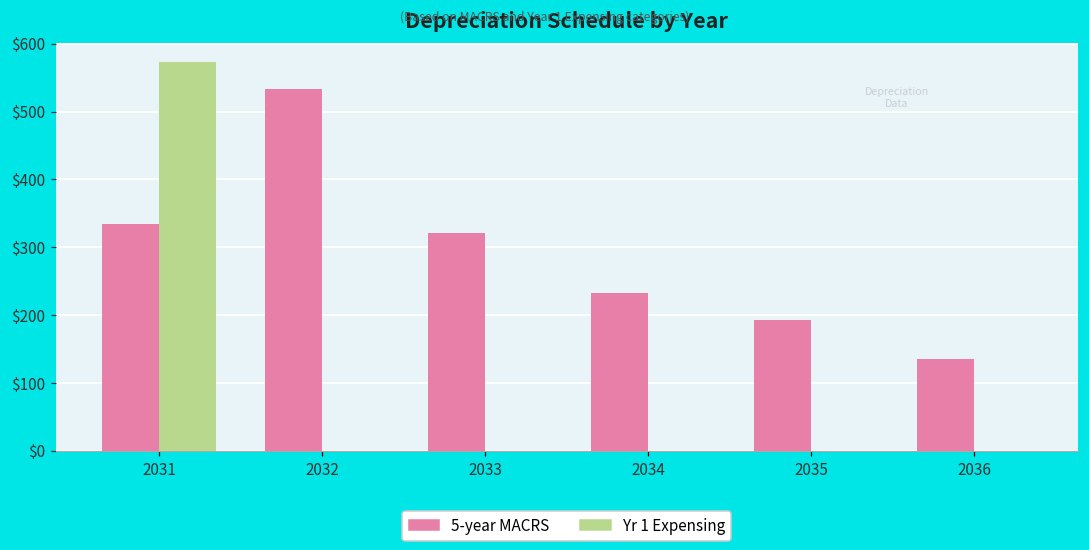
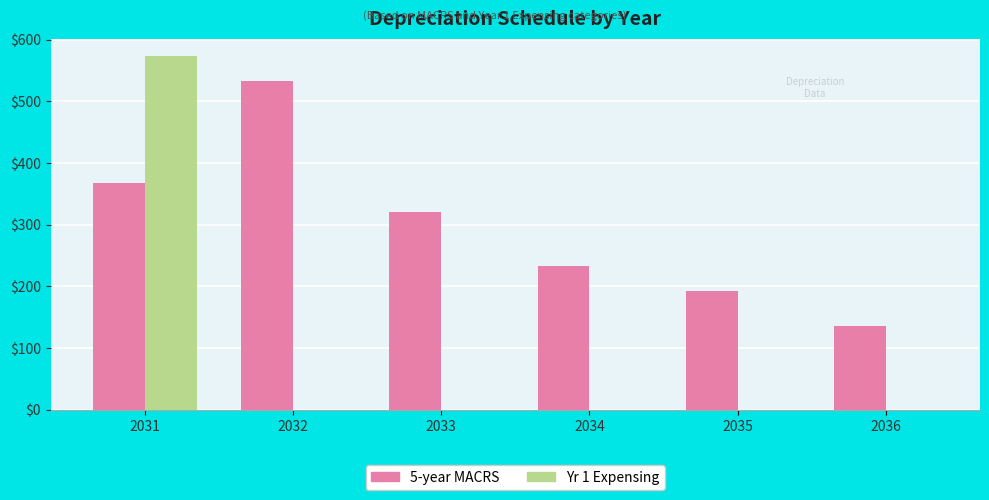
5-year MACRS, 2031: $330 -> $370
